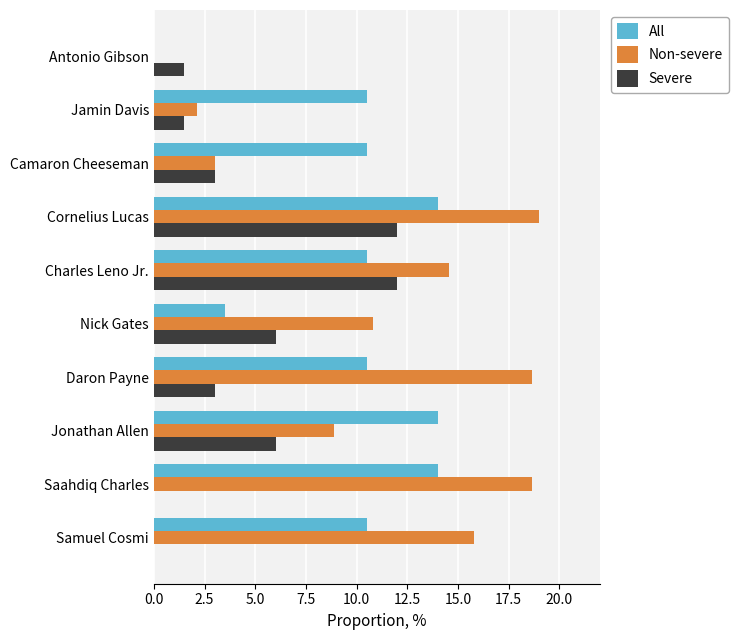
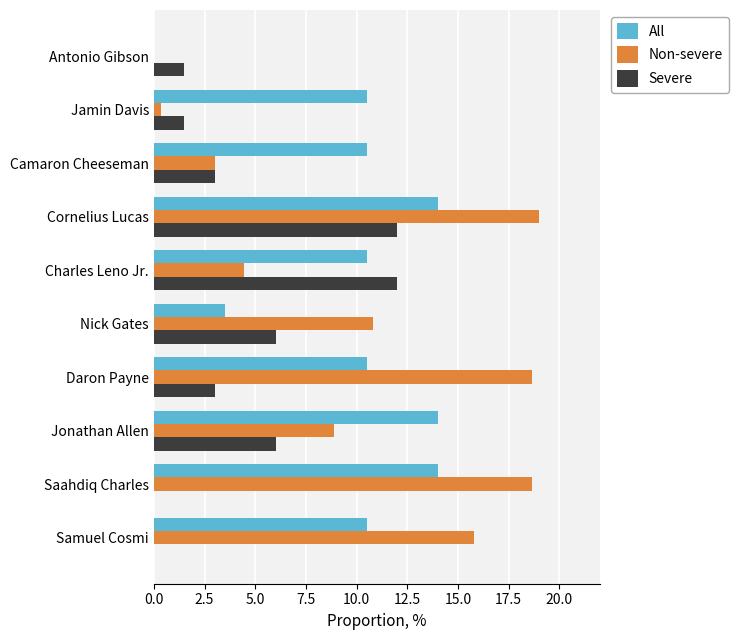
Non-severe, Jamin Davis: 2.1 -> 0.4
Non-severe, Charles Leno Jr.: 14.6 -> 4.4
